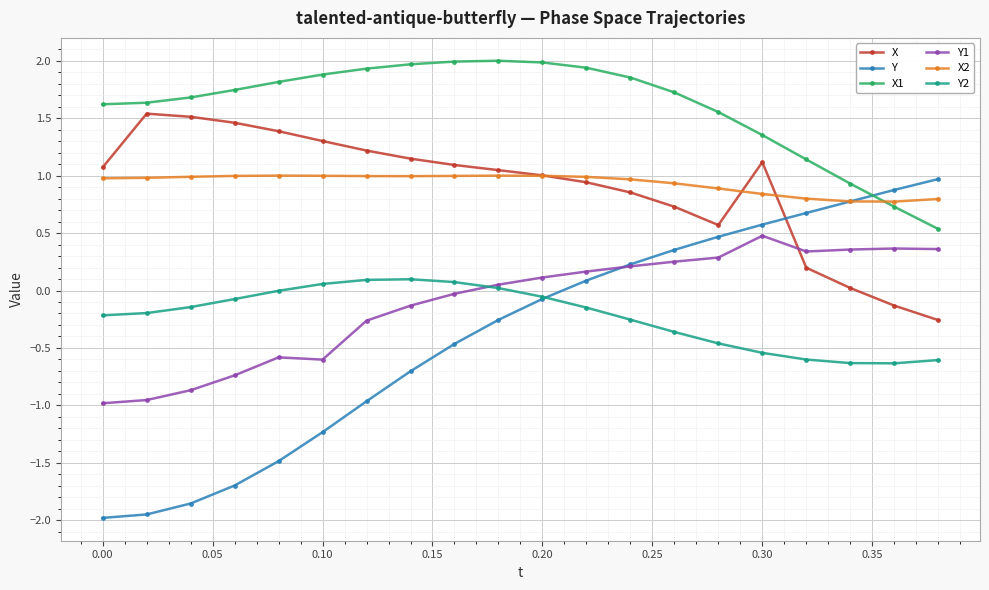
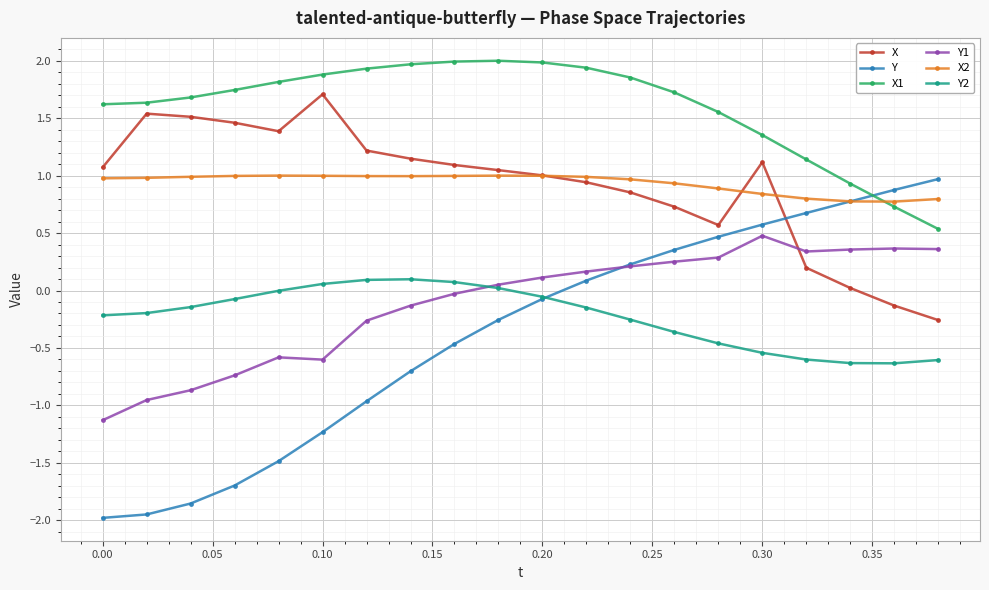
Y1, 0.00: -0.98 -> -1.13
X, 0.10: 1.30 -> 1.71
